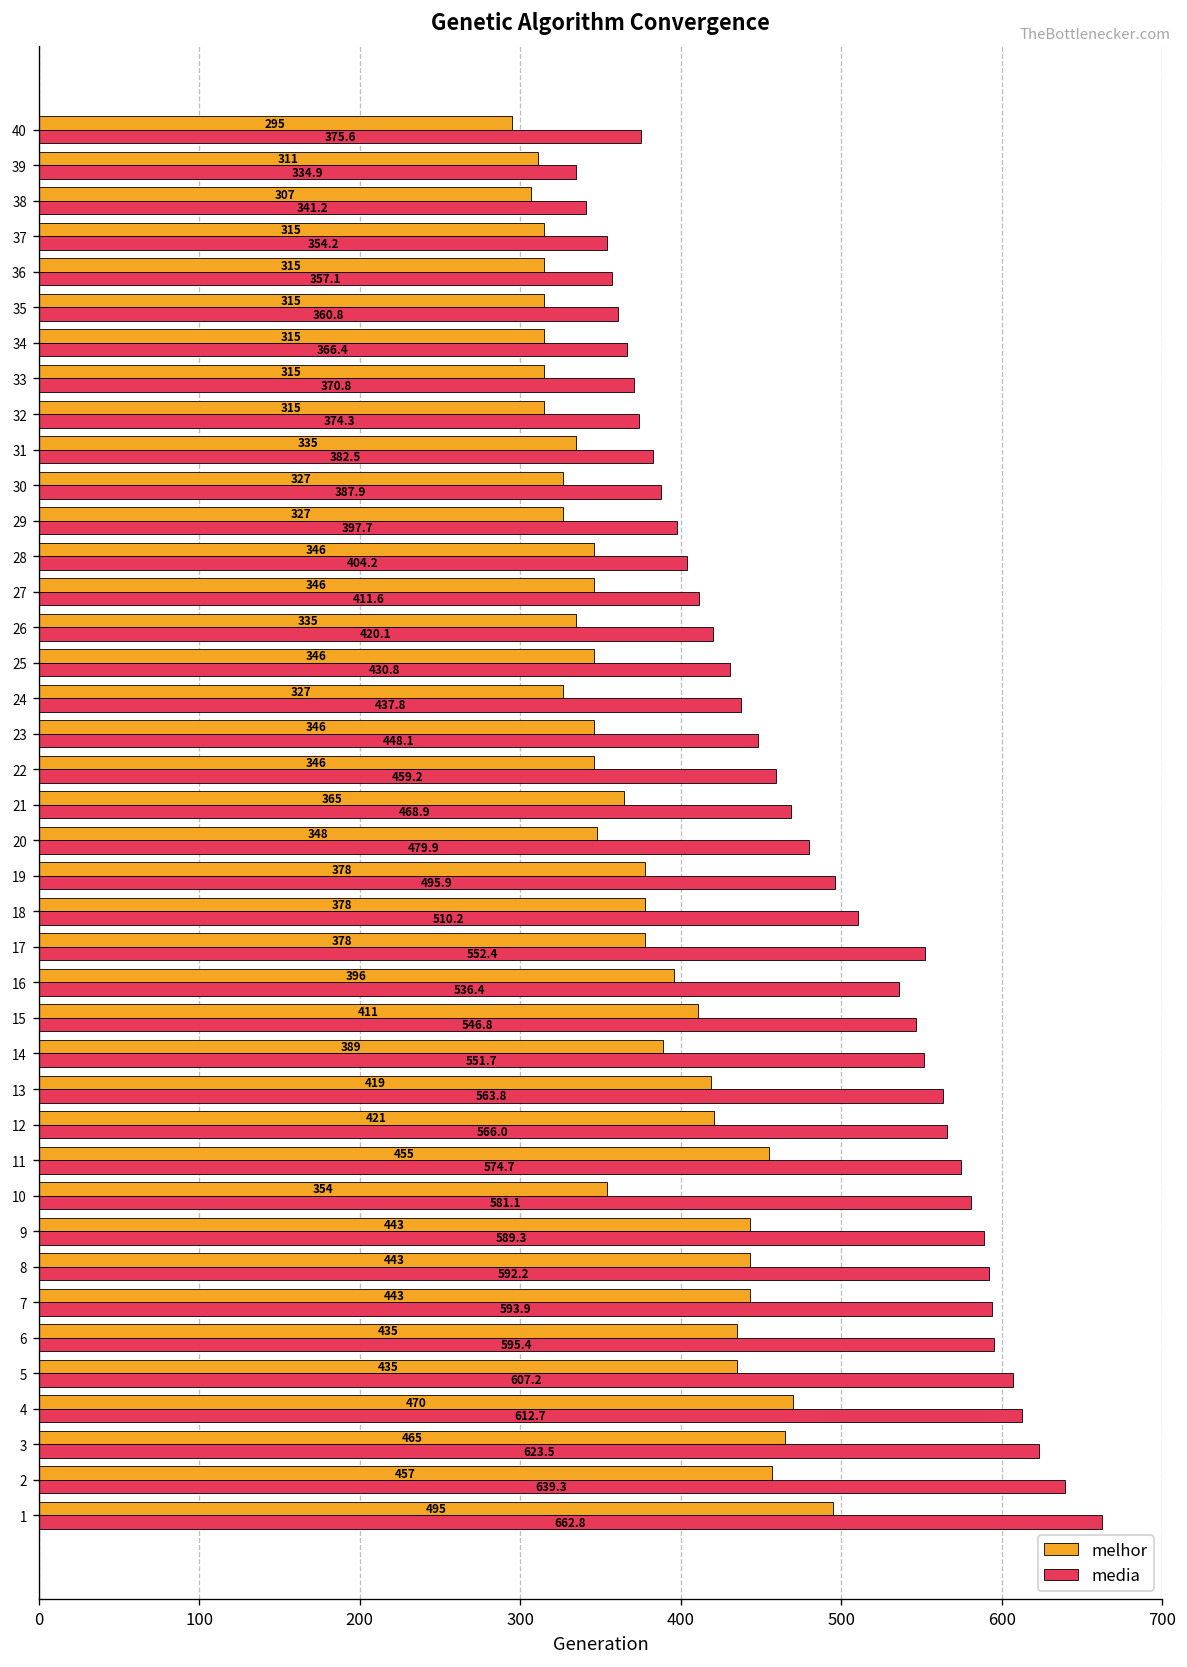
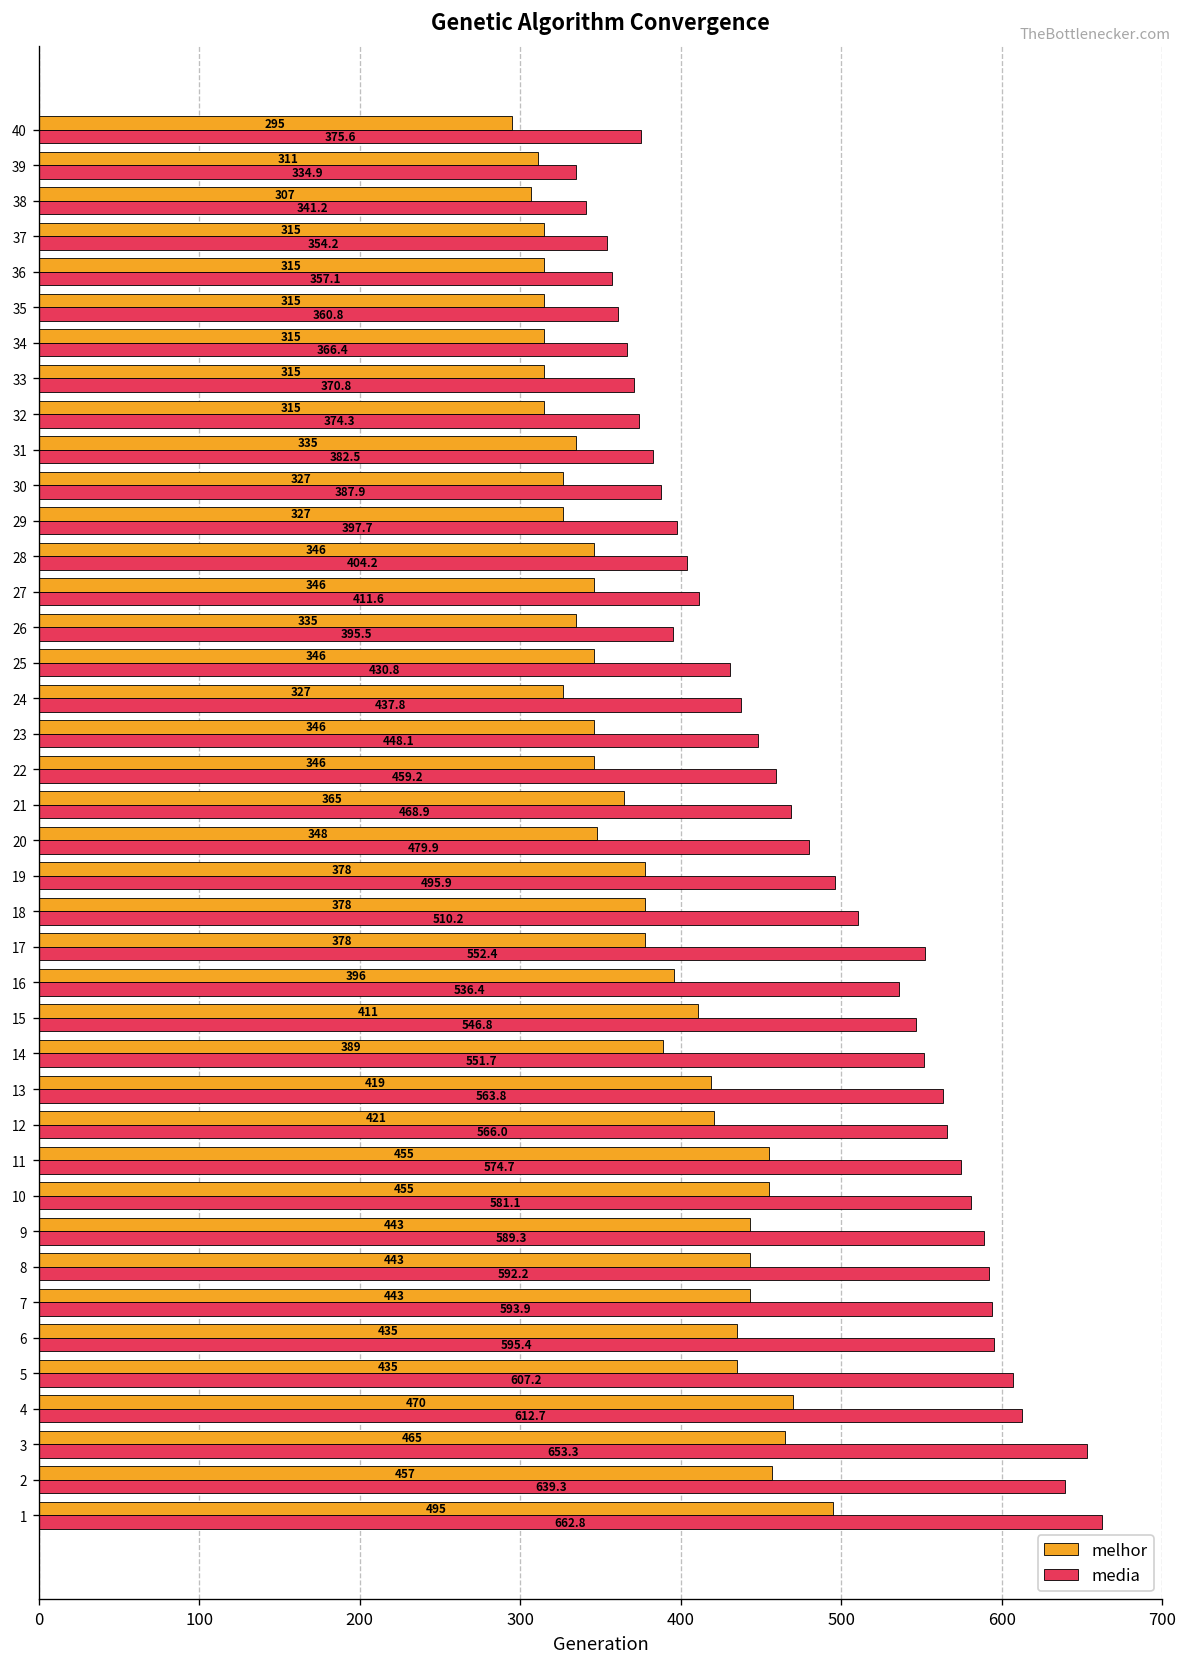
media, 26: 420.1 -> 395.5
melhor, 10: 354 -> 455
media, 3: 623.5 -> 653.3
